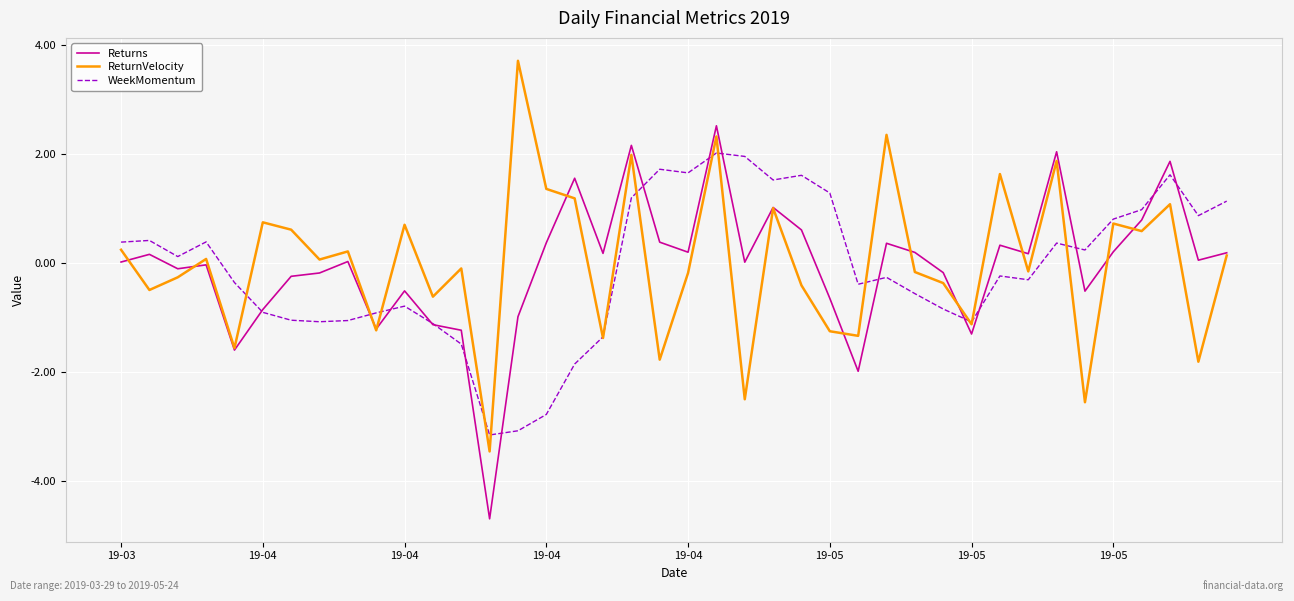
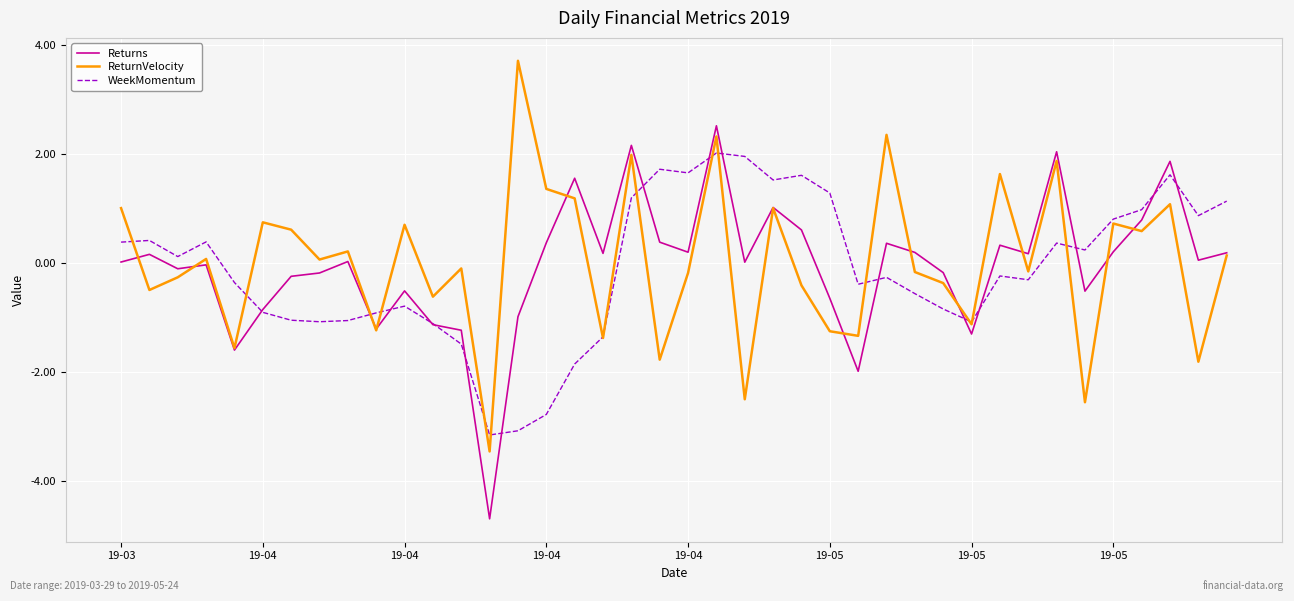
ReturnVelocity, 19-03: 0.2 -> 1.0
